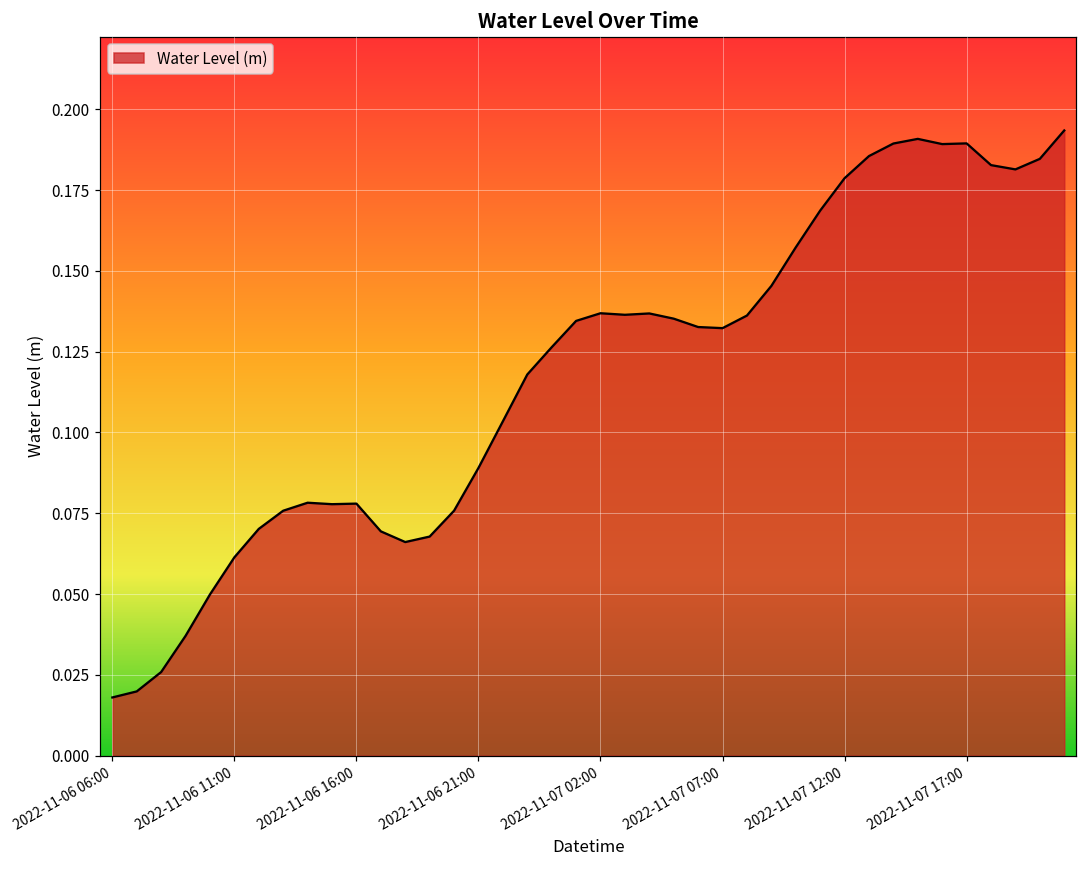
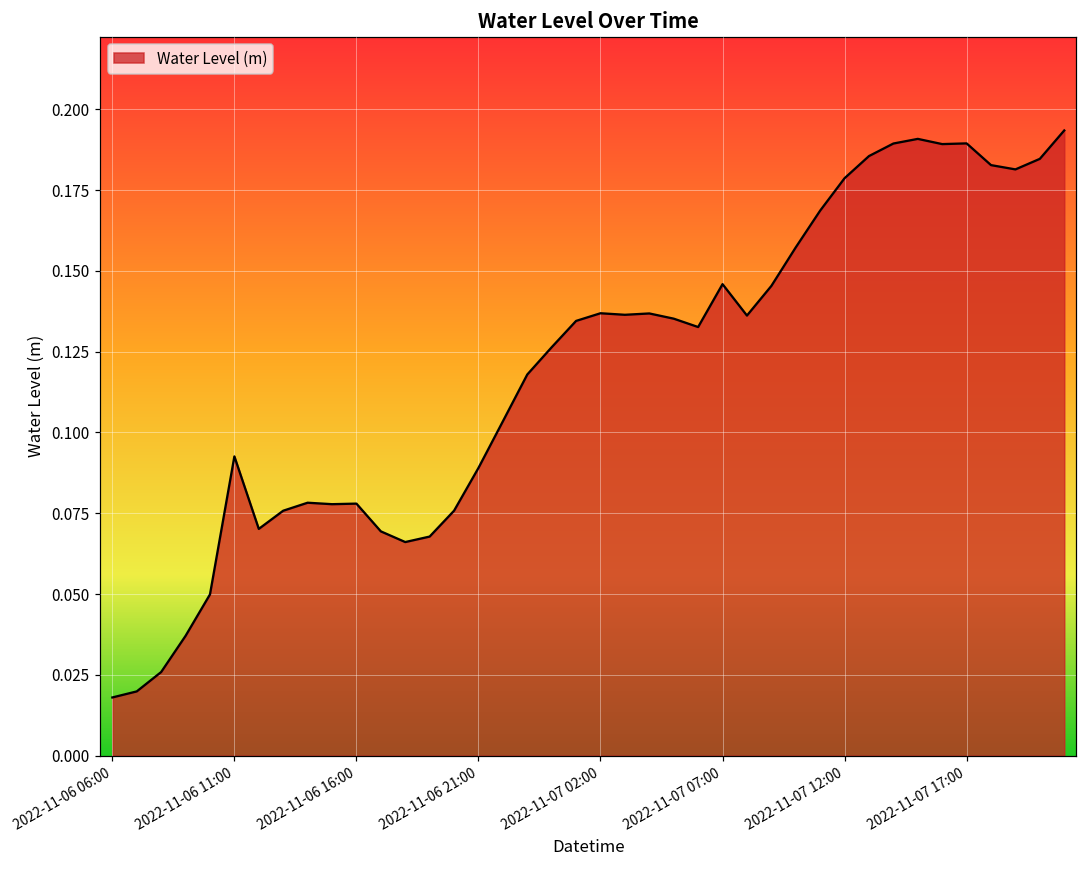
2022-11-06 11:00: 0.061 -> 0.093
2022-11-07 07:00: 0.132 -> 0.146
